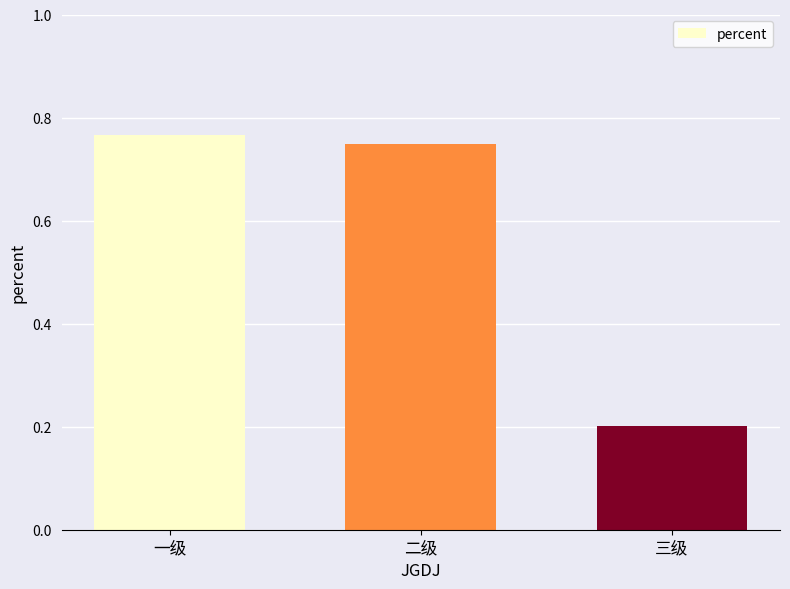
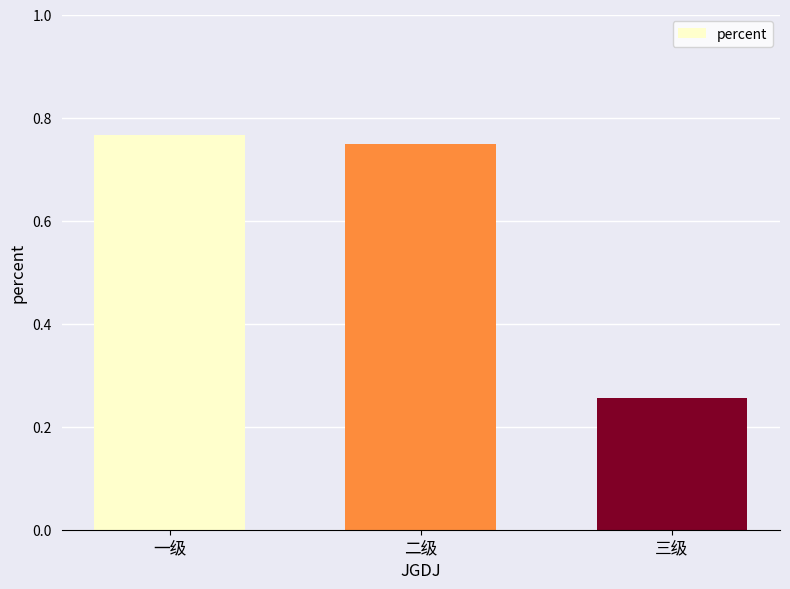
三级: 0.20 -> 0.26
